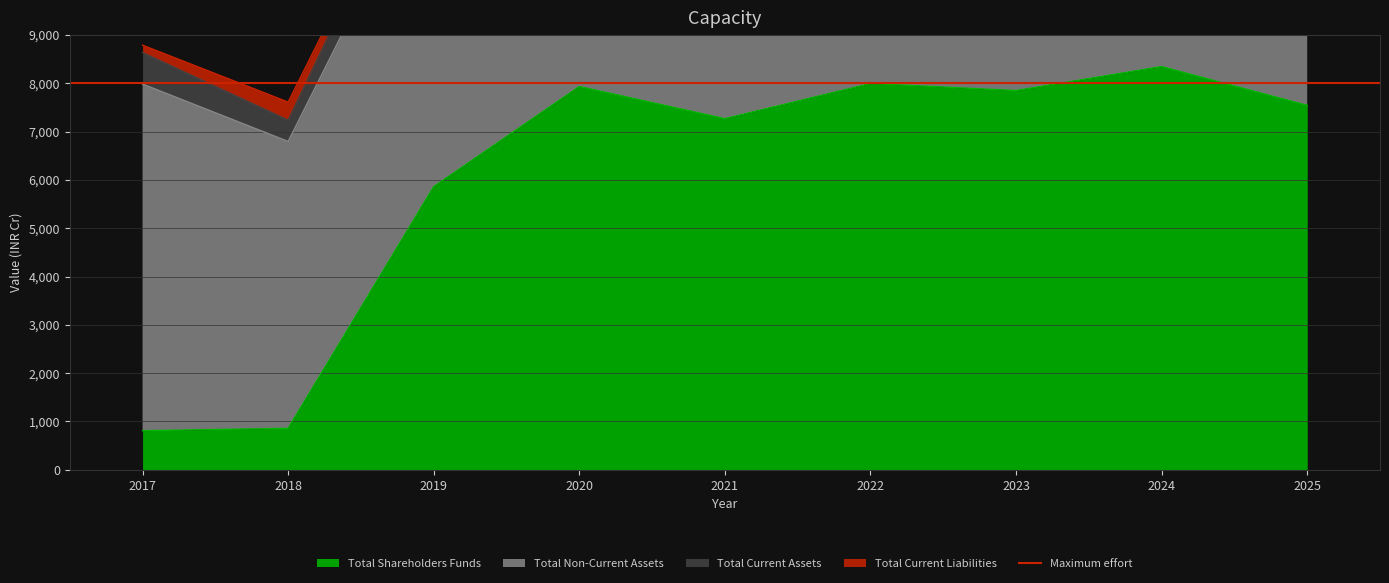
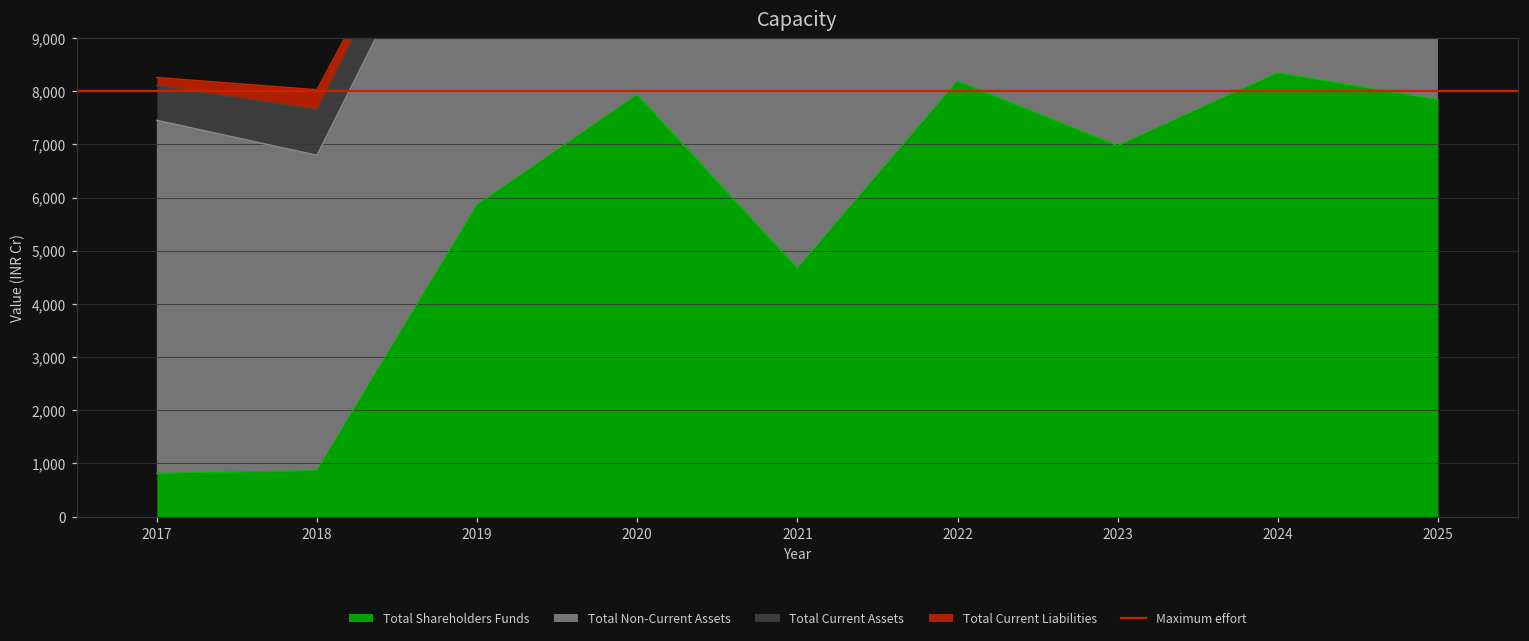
Total Non-Current Assets, 2017: 7,200 -> 6,600
Total Current Assets, 2018: 400 -> 900
Total Shareholders Funds, 2021: 7,300 -> 4,700
Total Shareholders Funds, 2022: 8,000 -> 8,200
Total Shareholders Funds, 2023: 7,800 -> 7,000
Total Shareholders Funds, 2025: 7,500 -> 7,800
